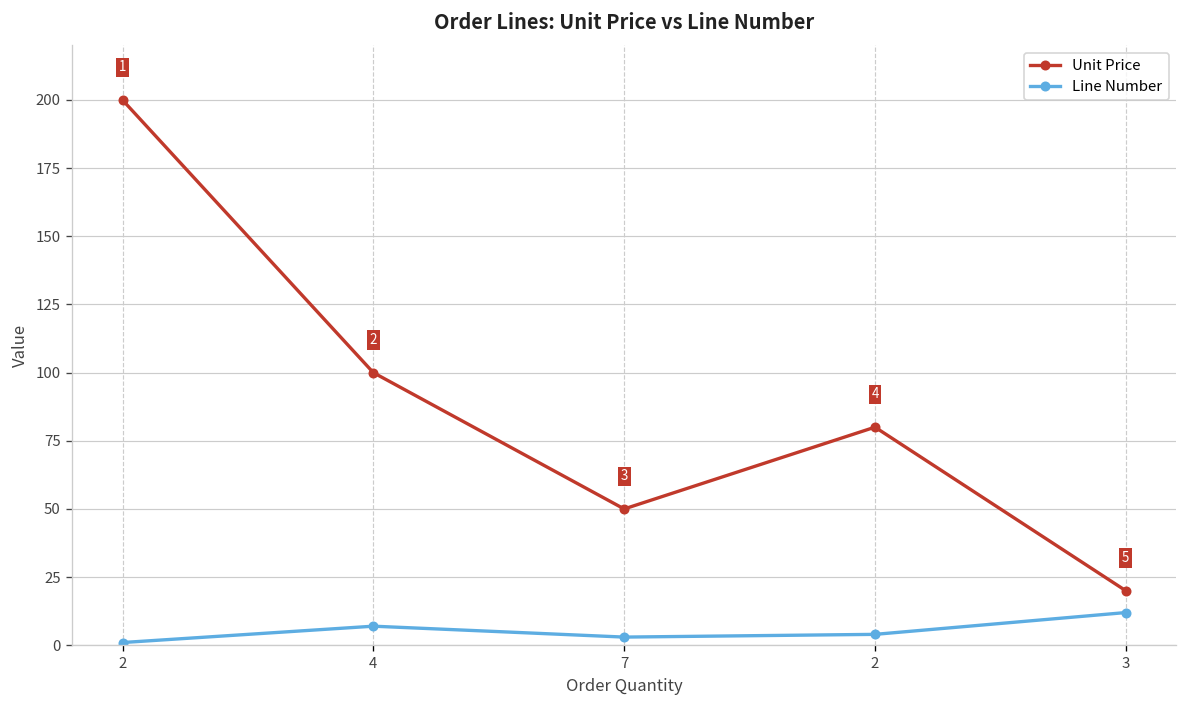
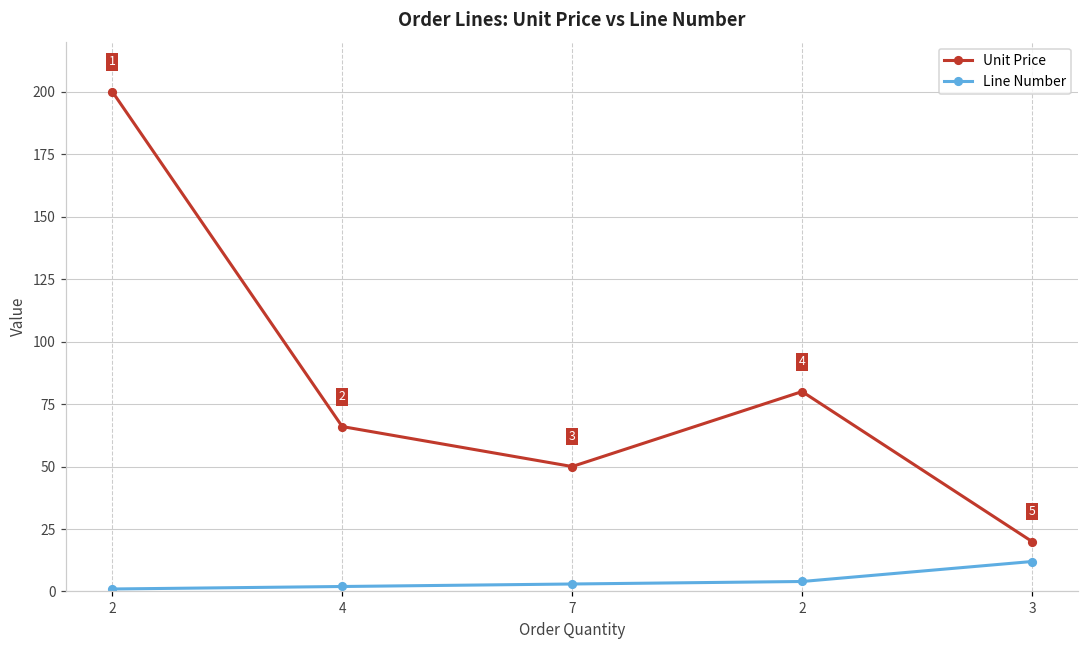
Unit Price, 4: 100 -> 66
Line Number, 4: 7 -> 2
